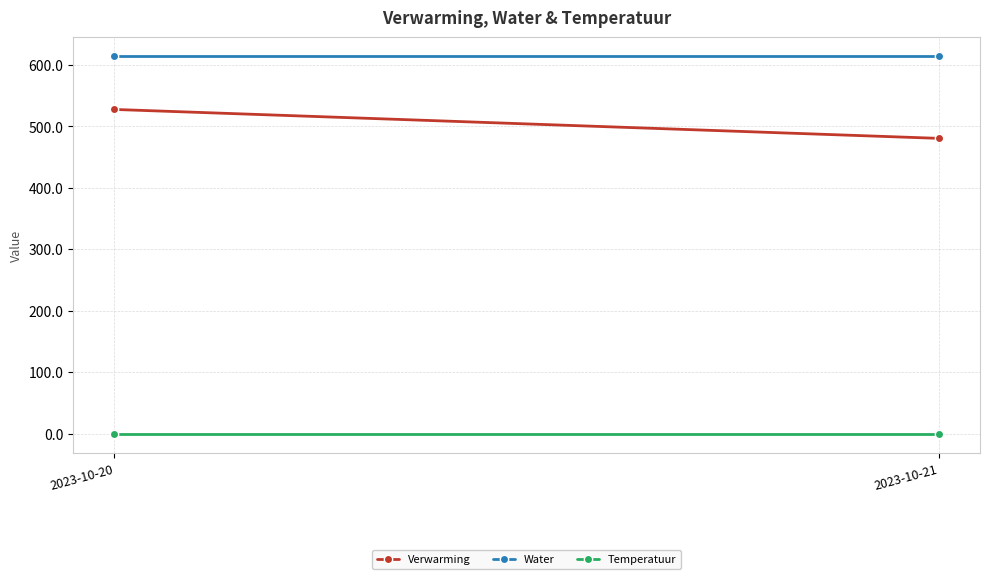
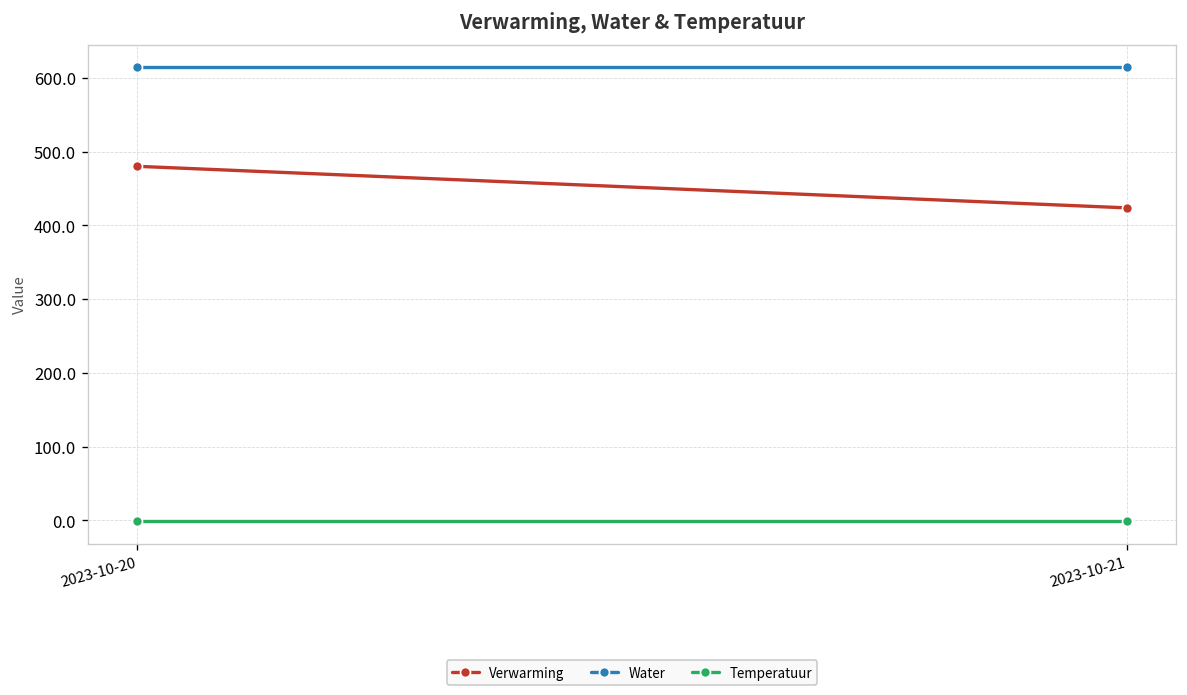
Verwarming, 2023-10-20: 530 -> 480
Verwarming, 2023-10-21: 480 -> 420
